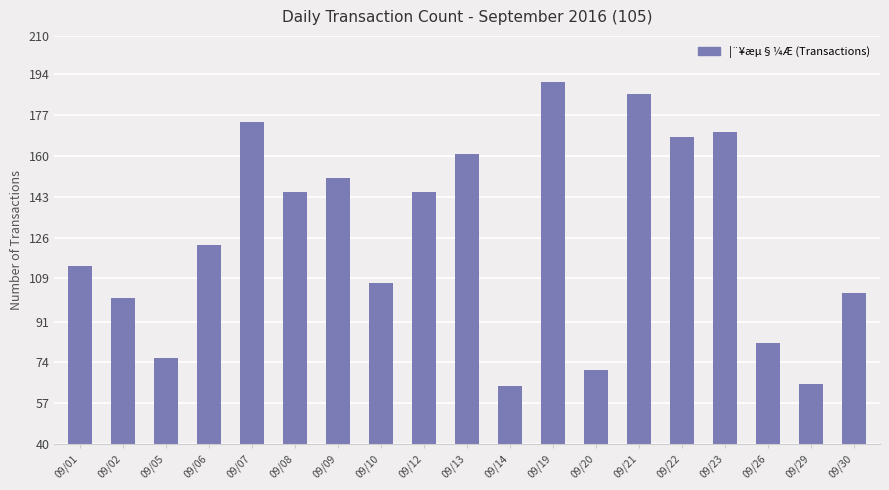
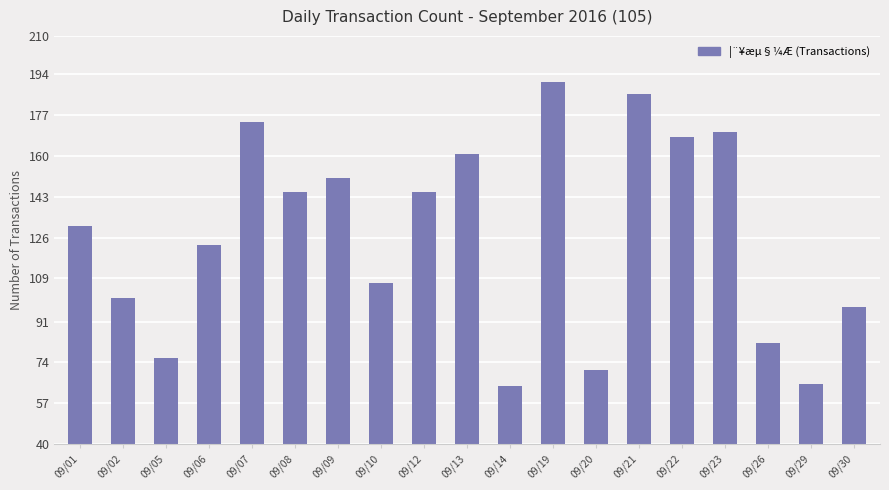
09/01: 114 -> 131
09/30: 103 -> 97
